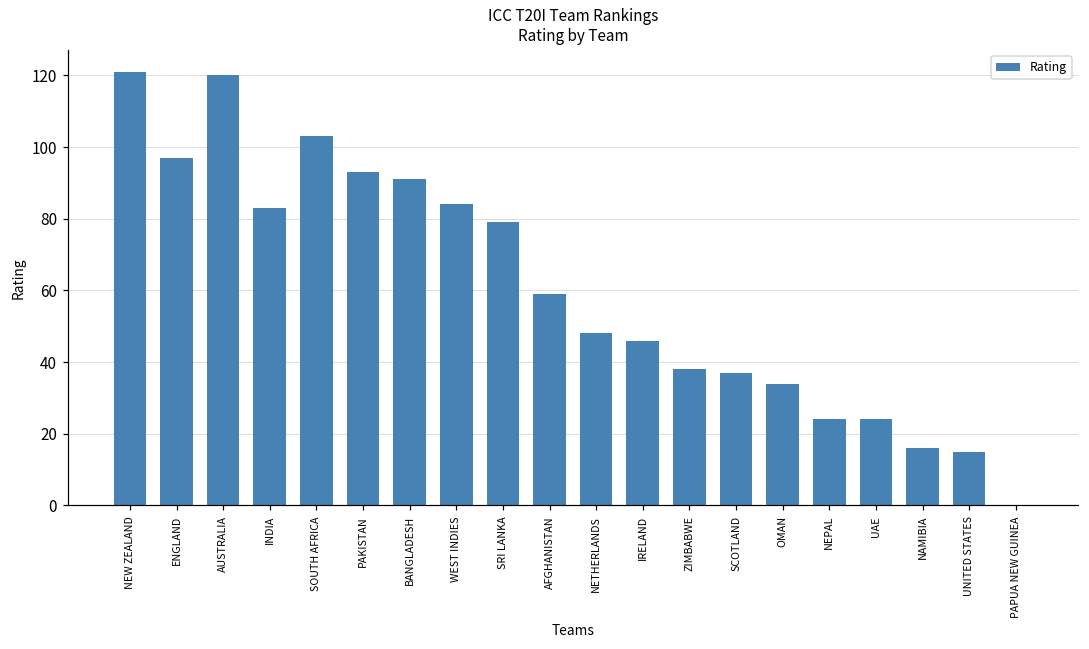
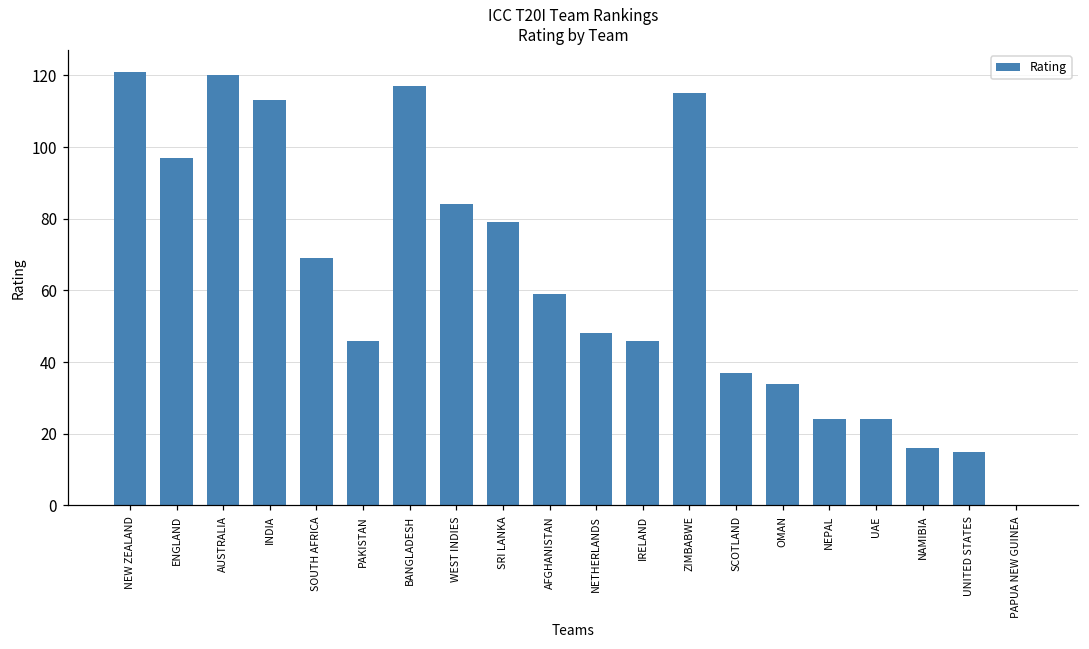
INDIA: 83 -> 113
SOUTH AFRICA: 103 -> 69
PAKISTAN: 93 -> 46
BANGLADESH: 91 -> 117
ZIMBABWE: 38 -> 115
